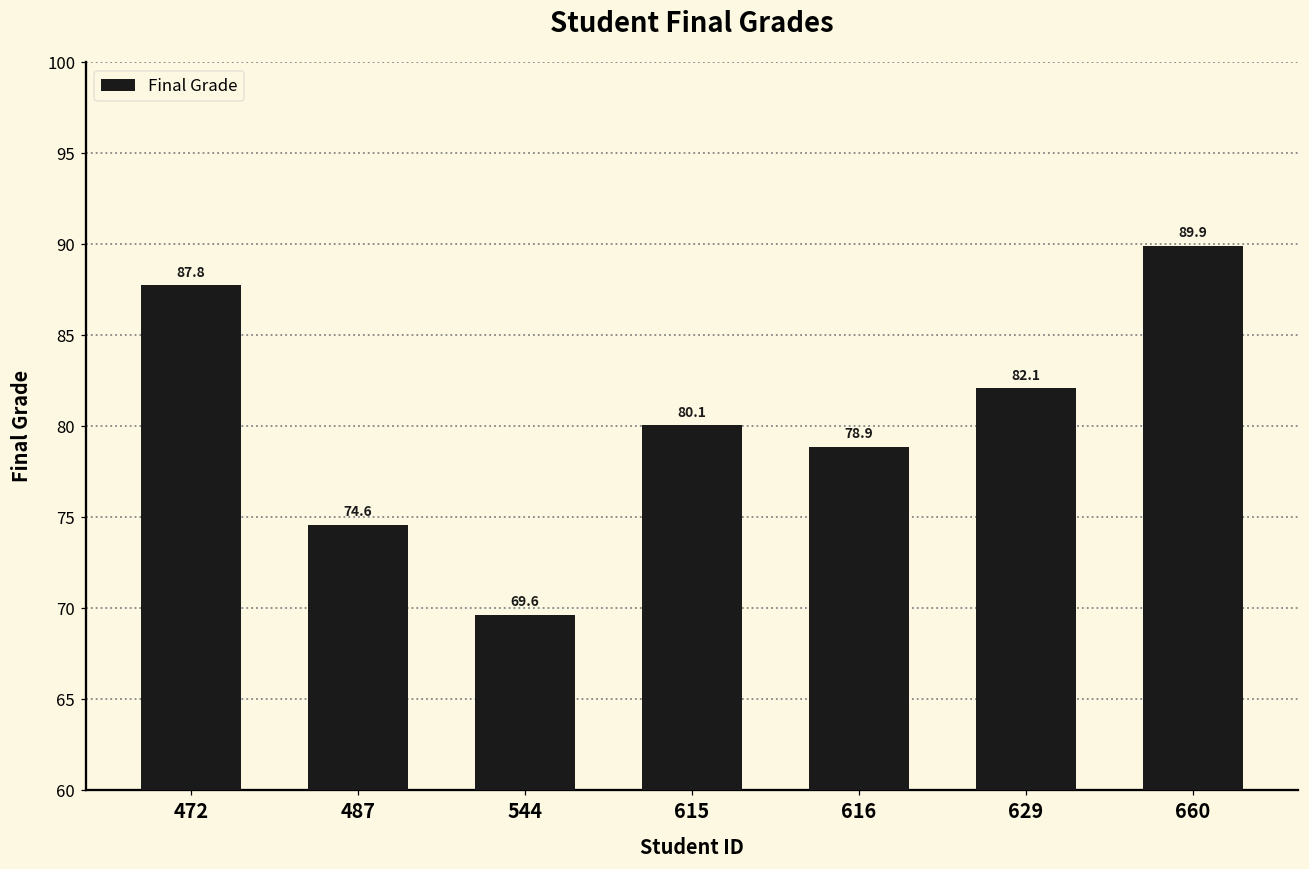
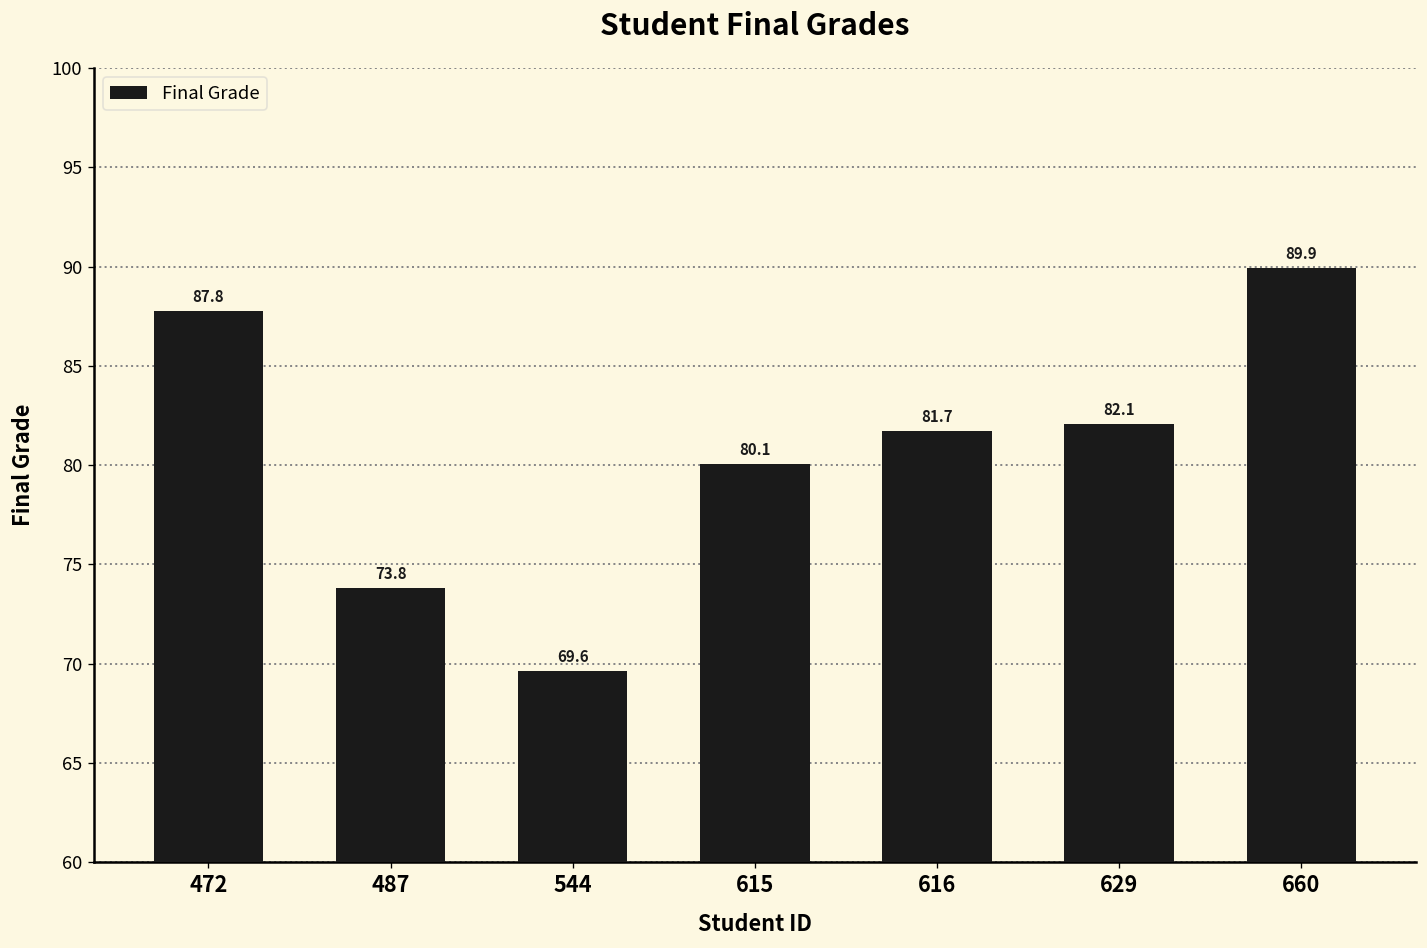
487: 74.6 -> 73.8
616: 78.9 -> 81.7
